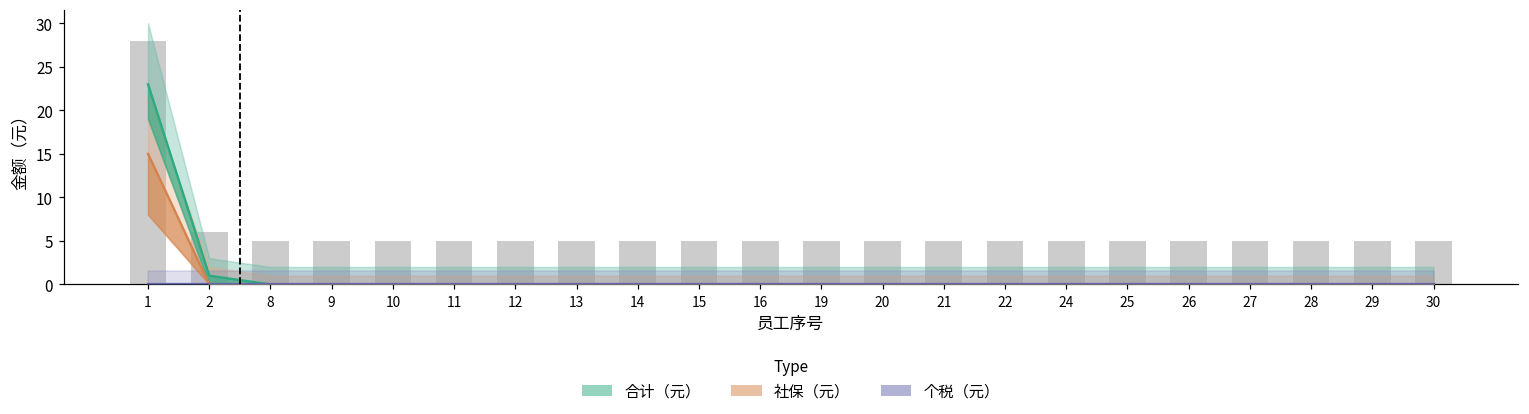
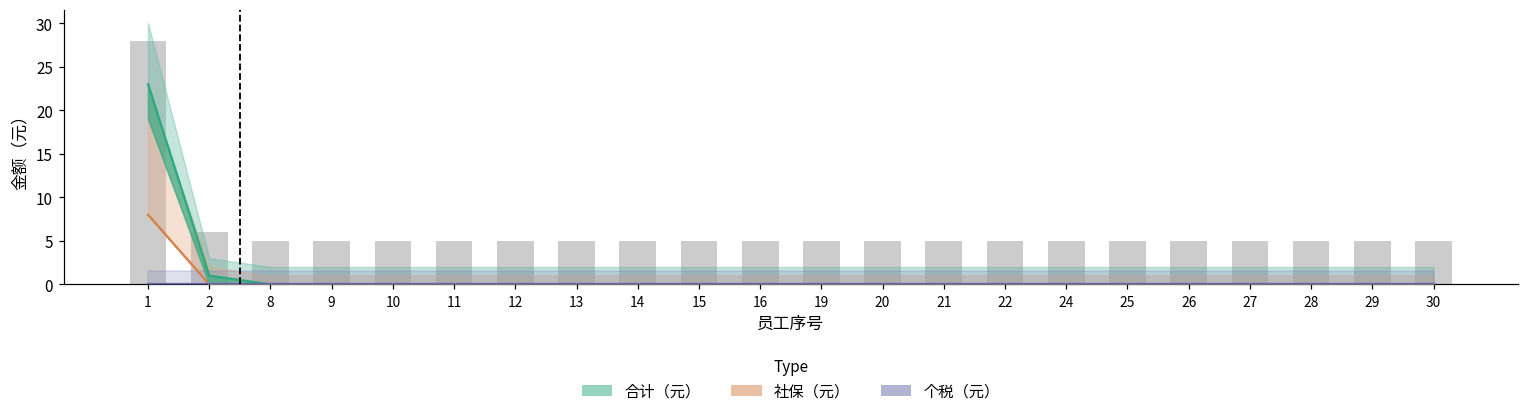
社保（元）, 1: 15 -> 8
